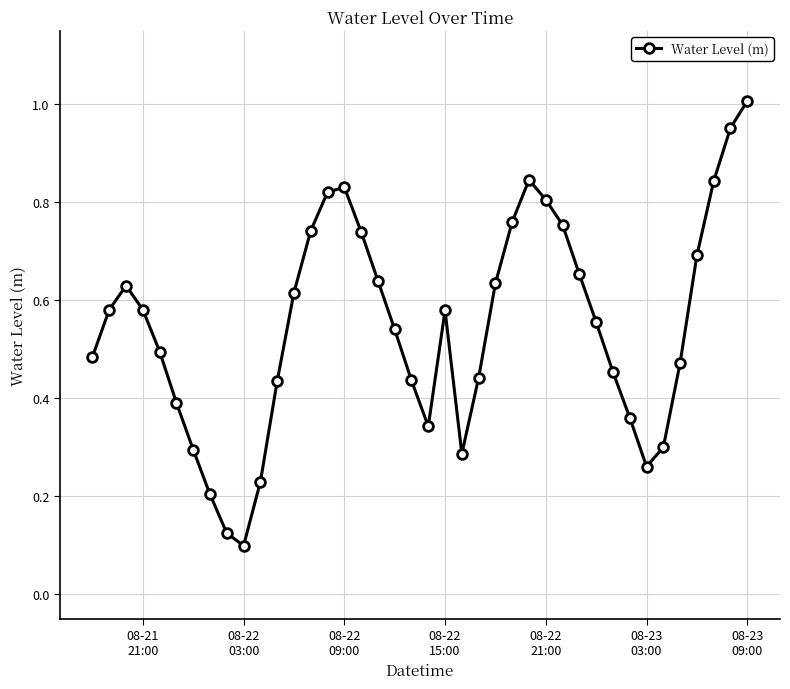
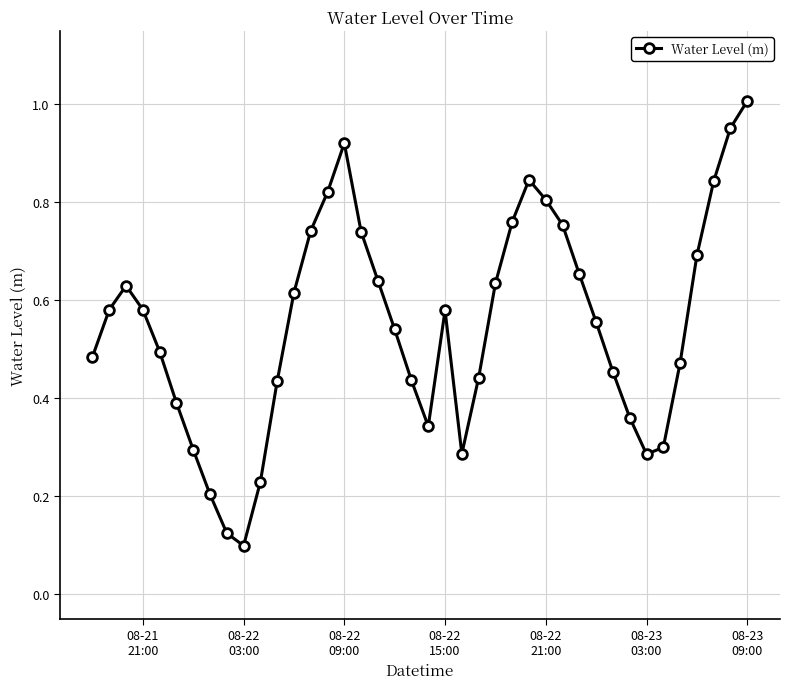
08-22 09:00: 0.83 -> 0.92
08-23 03:00: 0.26 -> 0.29
